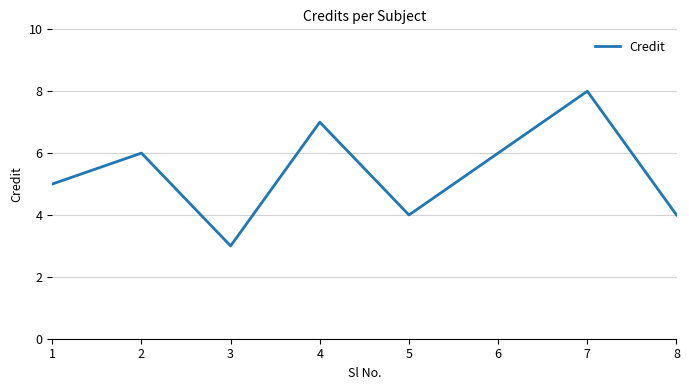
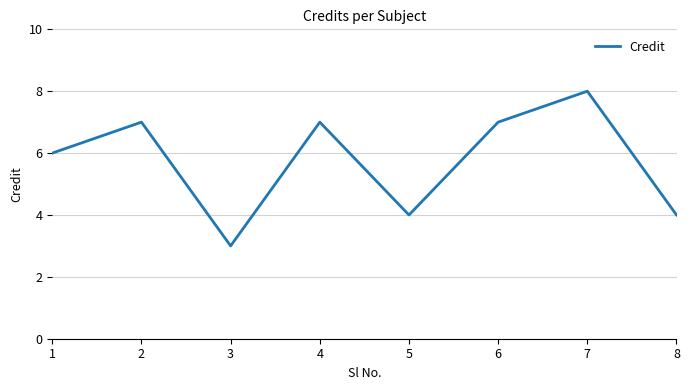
1: 5 -> 6
2: 6 -> 7
6: 6 -> 7
